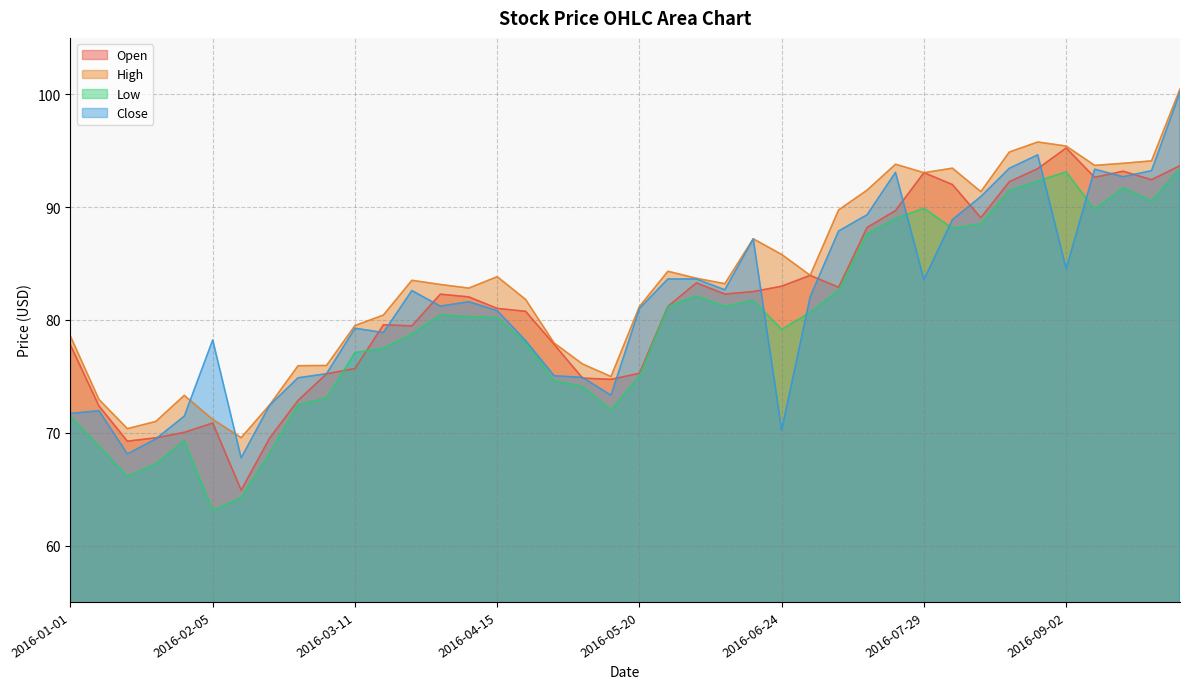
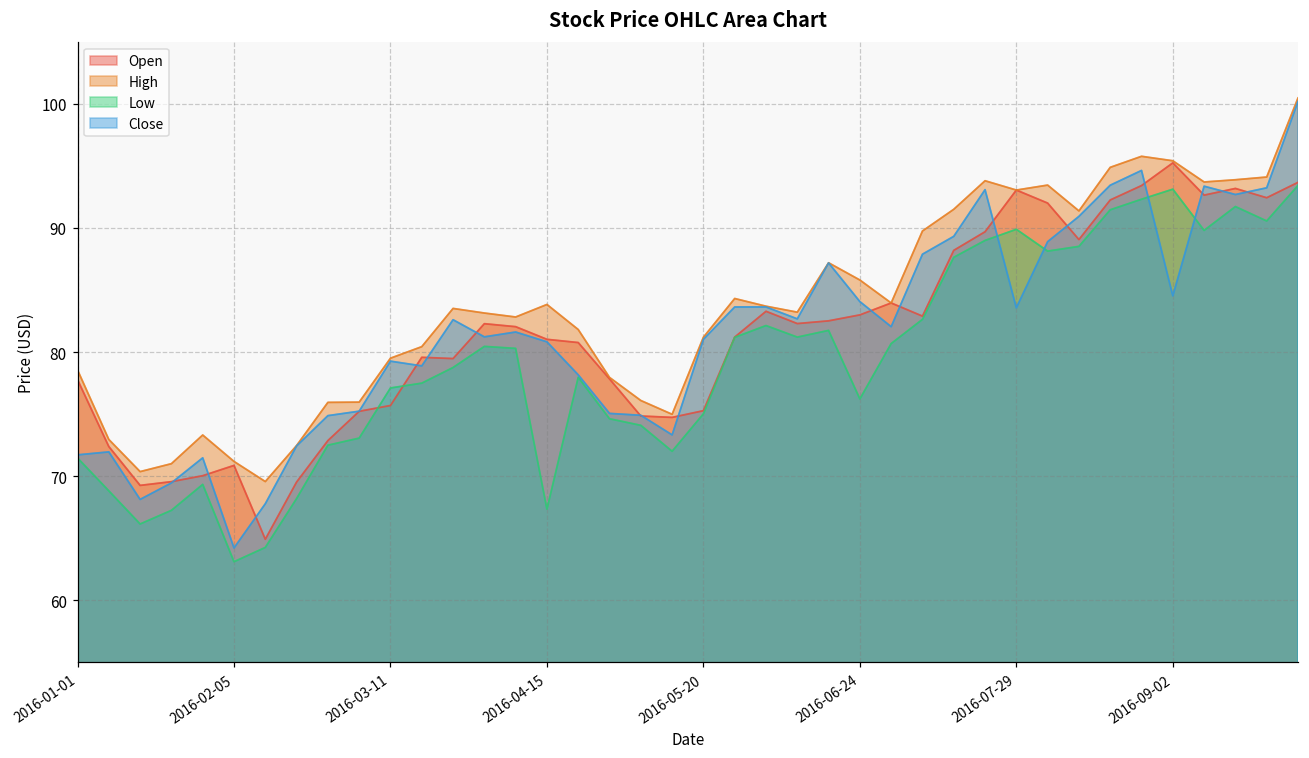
Close, 2016-02-05: 78.2 -> 64.2
Low, 2016-04-15: 80.2 -> 67.3
Low, 2016-06-24: 79.2 -> 76.2
Close, 2016-06-24: 70.2 -> 84.1
